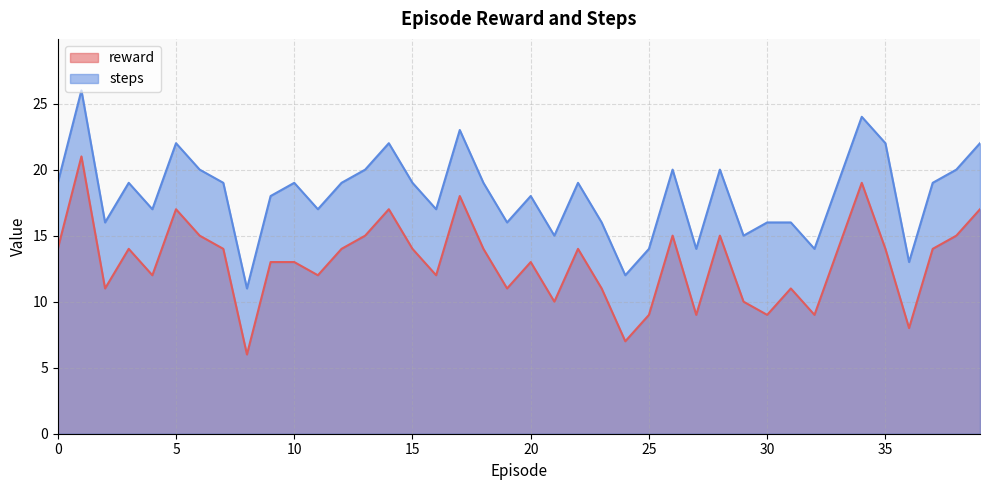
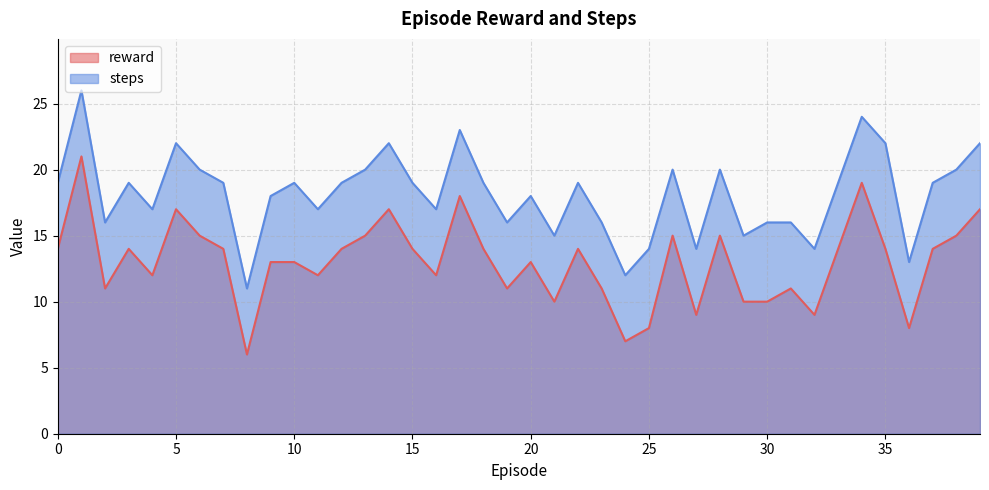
reward, 25: 9 -> 8
reward, 30: 9 -> 10
